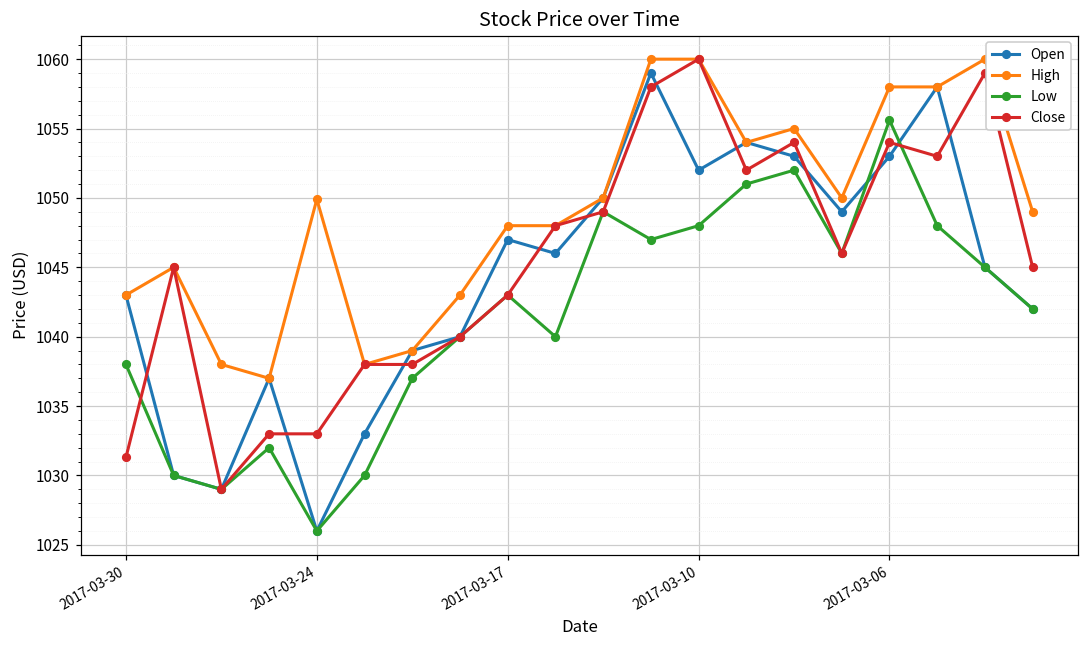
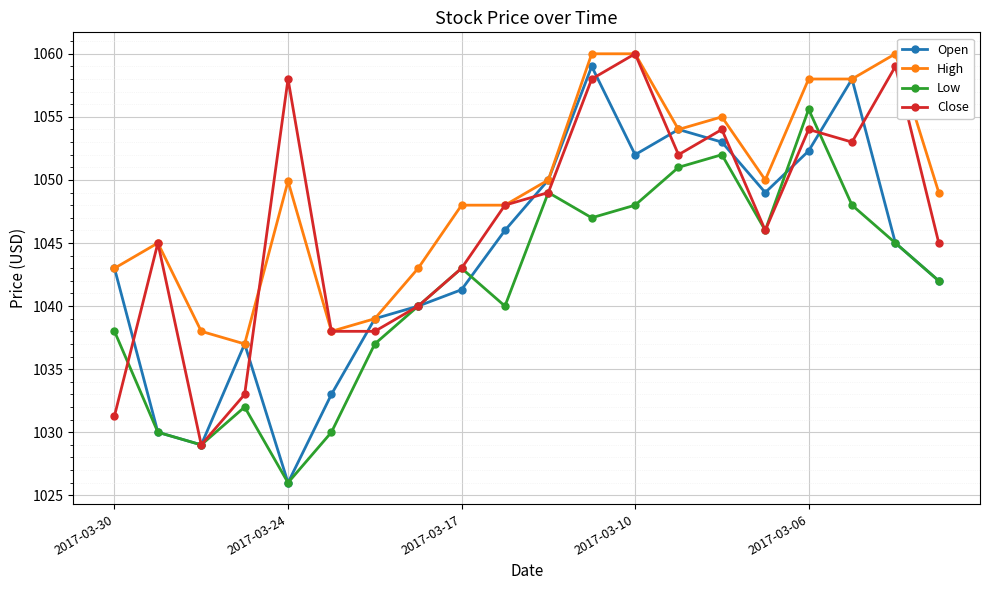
Close, 2017-03-24: 1033 -> 1058
Open, 2017-03-17: 1047.0 -> 1041.3
Open, 2017-03-06: 1053.0 -> 1052.3
